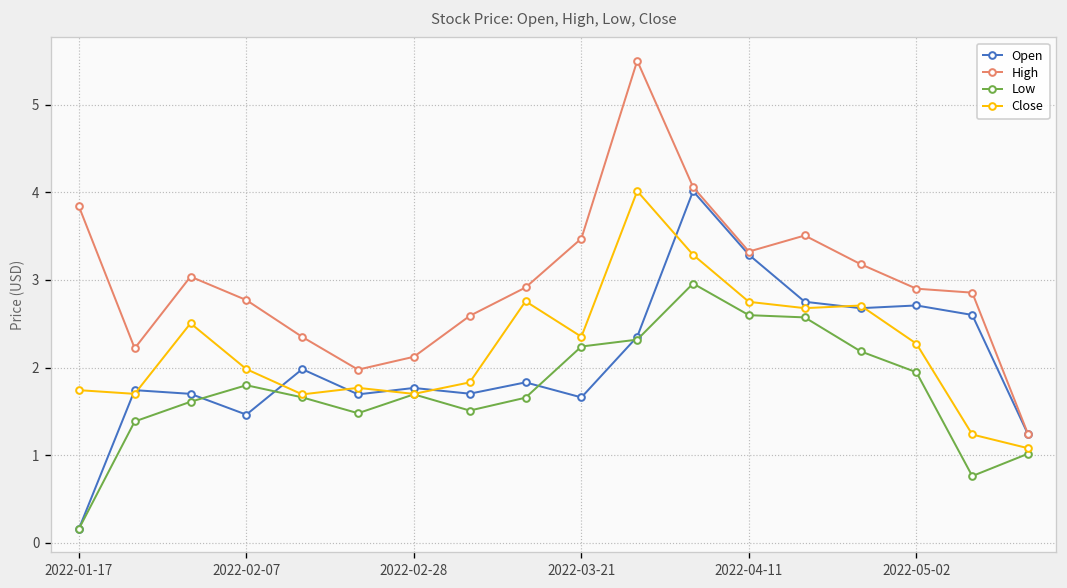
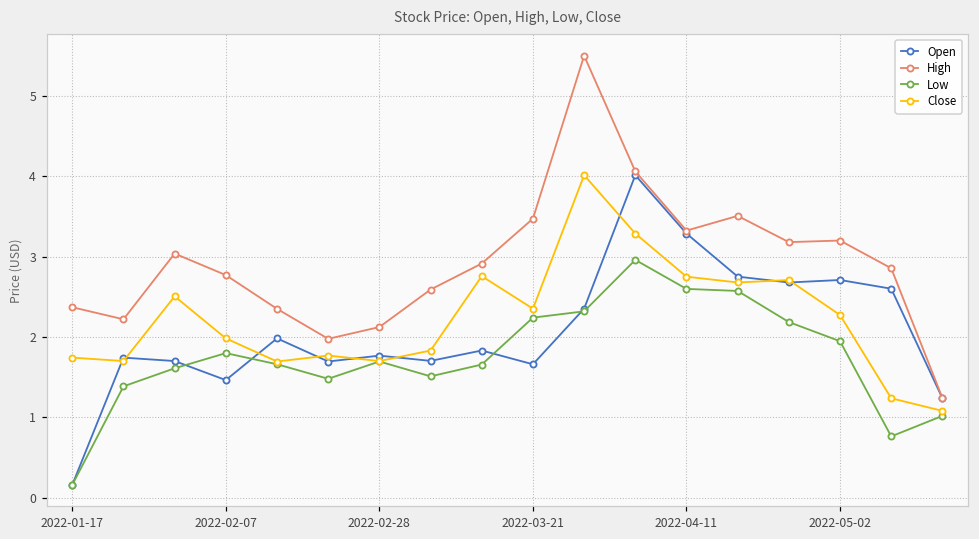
High, 2022-01-17: 3.8 -> 2.4
High, 2022-05-02: 2.9 -> 3.2
